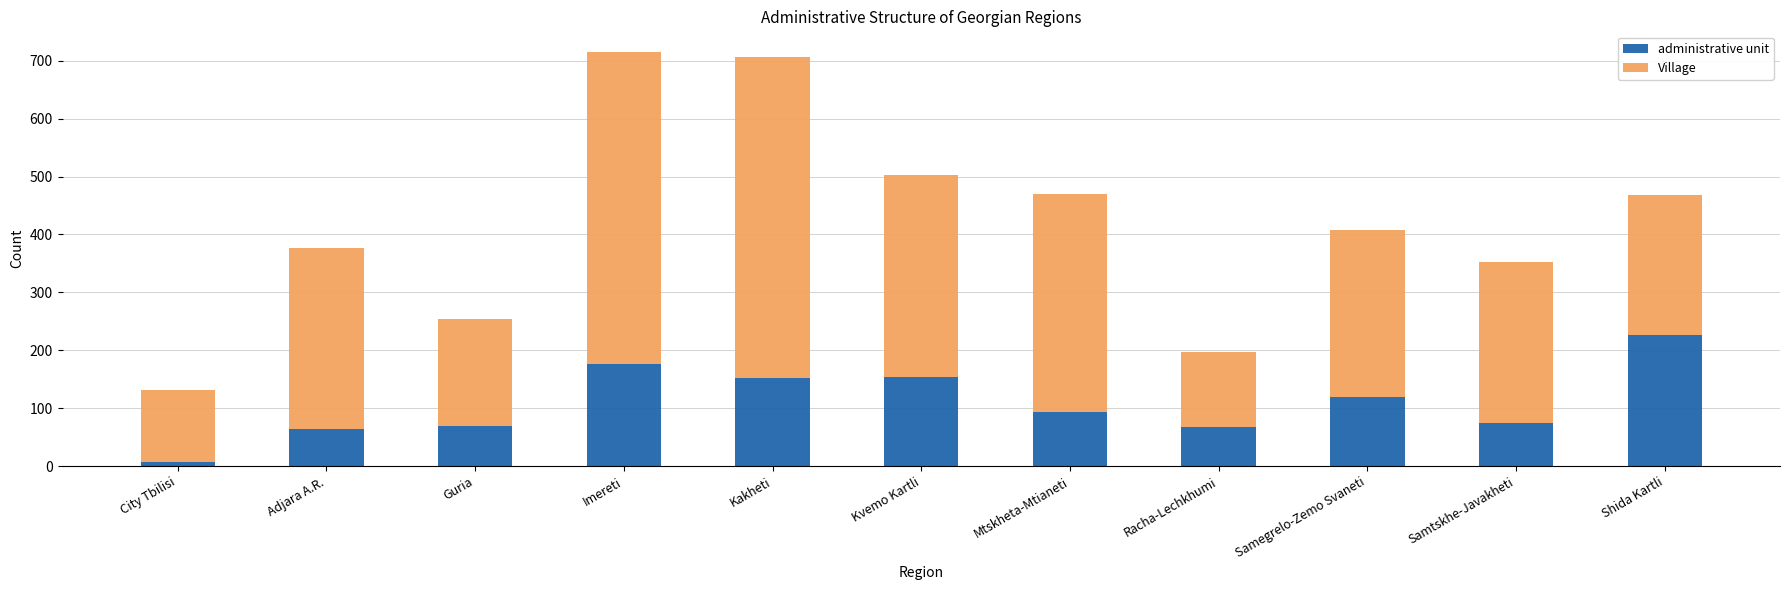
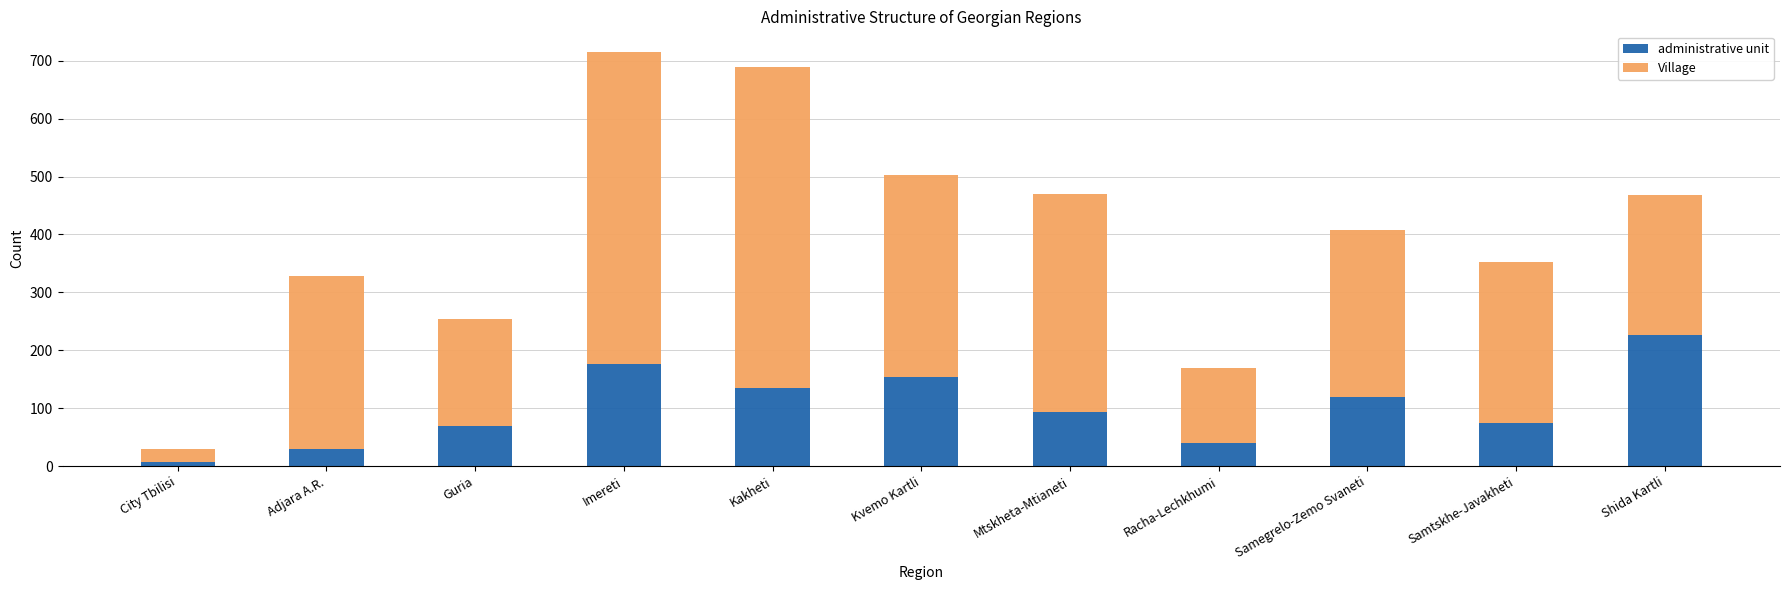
Village, City Tbilisi: 130 -> 20
administrative unit, Adjara A.R.: 60 -> 30
Village, Adjara A.R.: 310 -> 300
administrative unit, Kakheti: 150 -> 140
administrative unit, Racha-Lechkhumi: 70 -> 40
